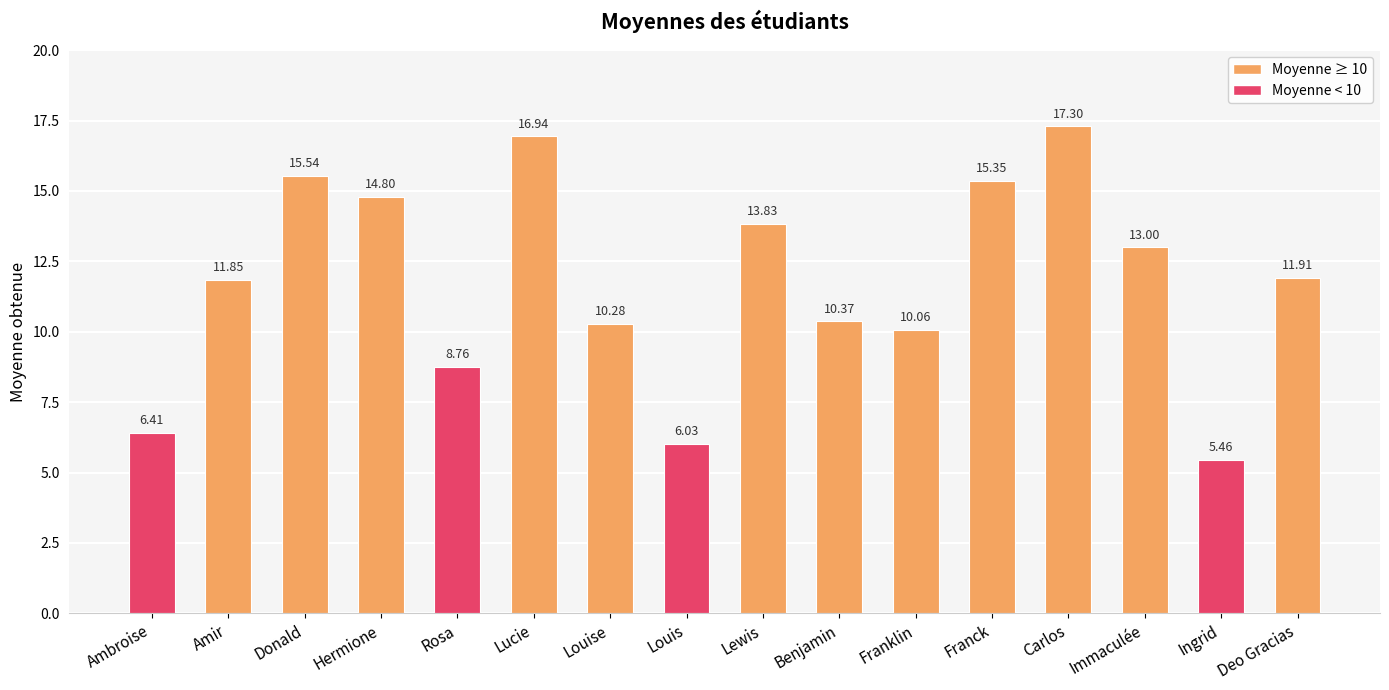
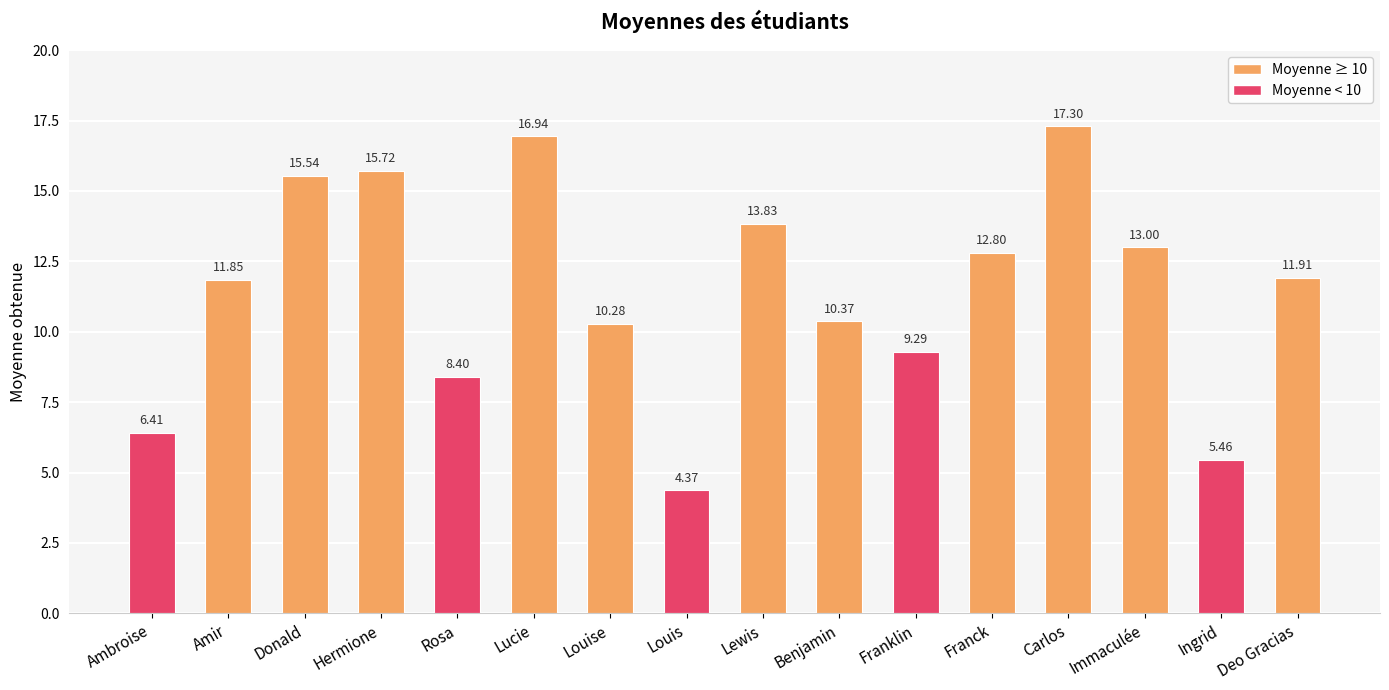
Hermione: 14.80 -> 15.72
Rosa: 8.76 -> 8.40
Louis: 6.03 -> 4.37
Franklin: 10.06 -> 9.29
Franck: 15.35 -> 12.80
